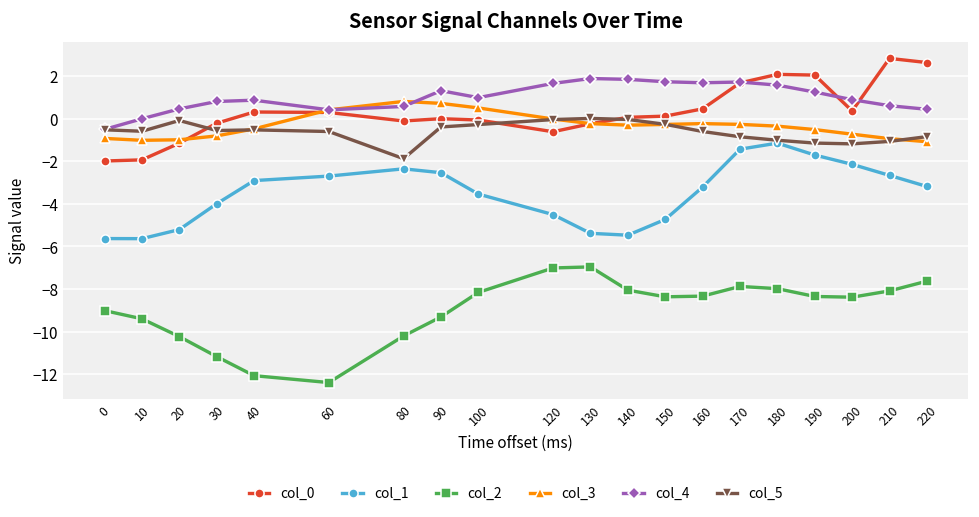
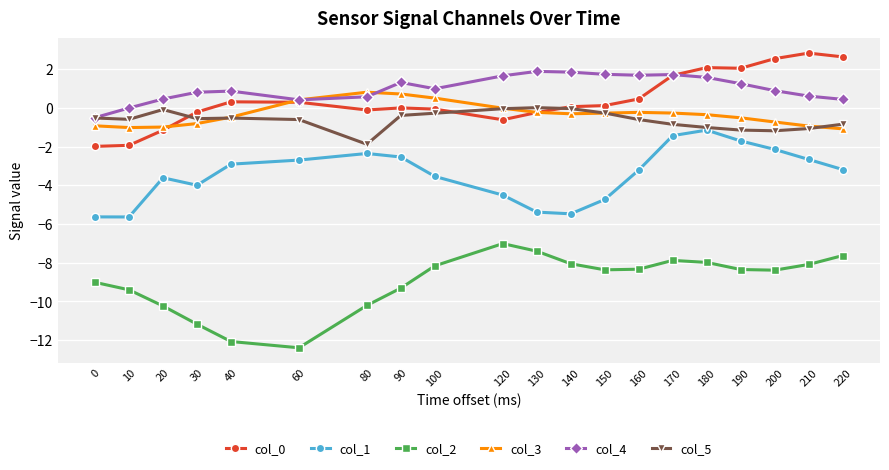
col_1, 20: -5.2 -> -3.6
col_2, 130: -7.0 -> -7.4
col_0, 200: 0.4 -> 2.5
